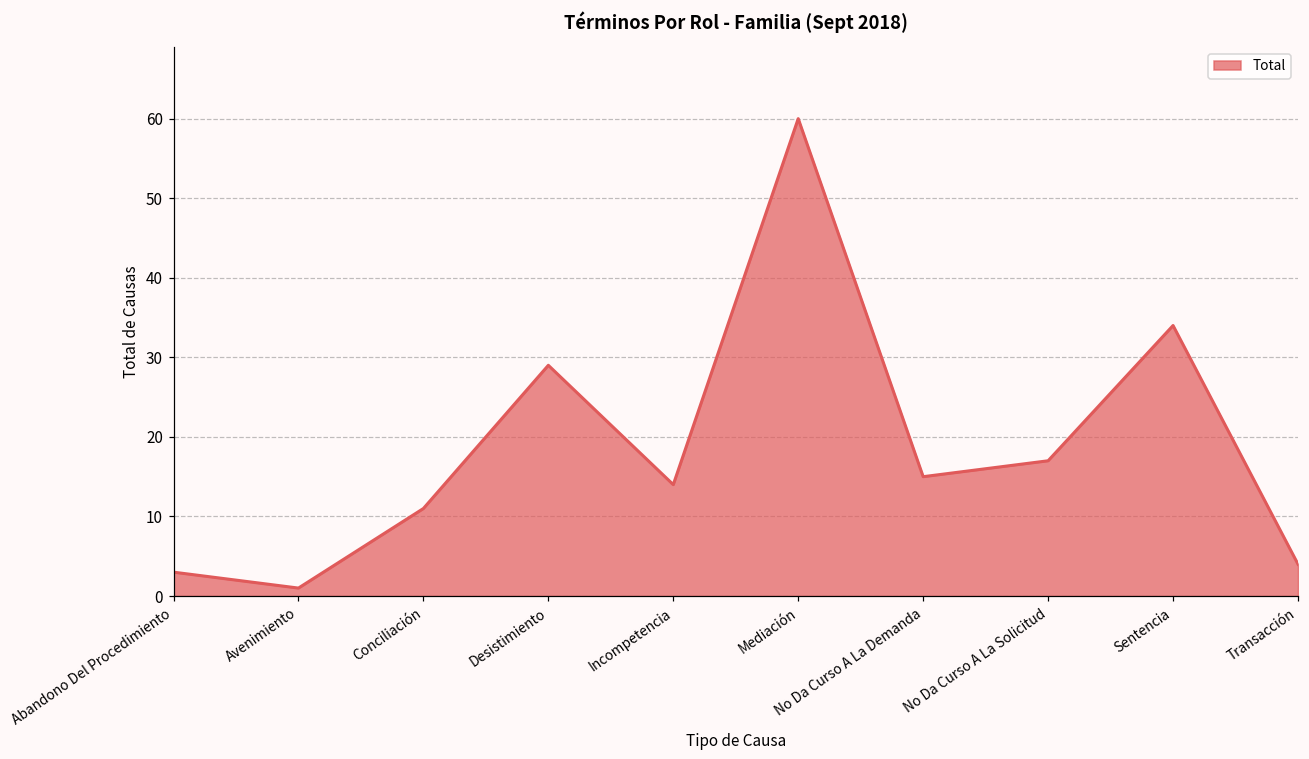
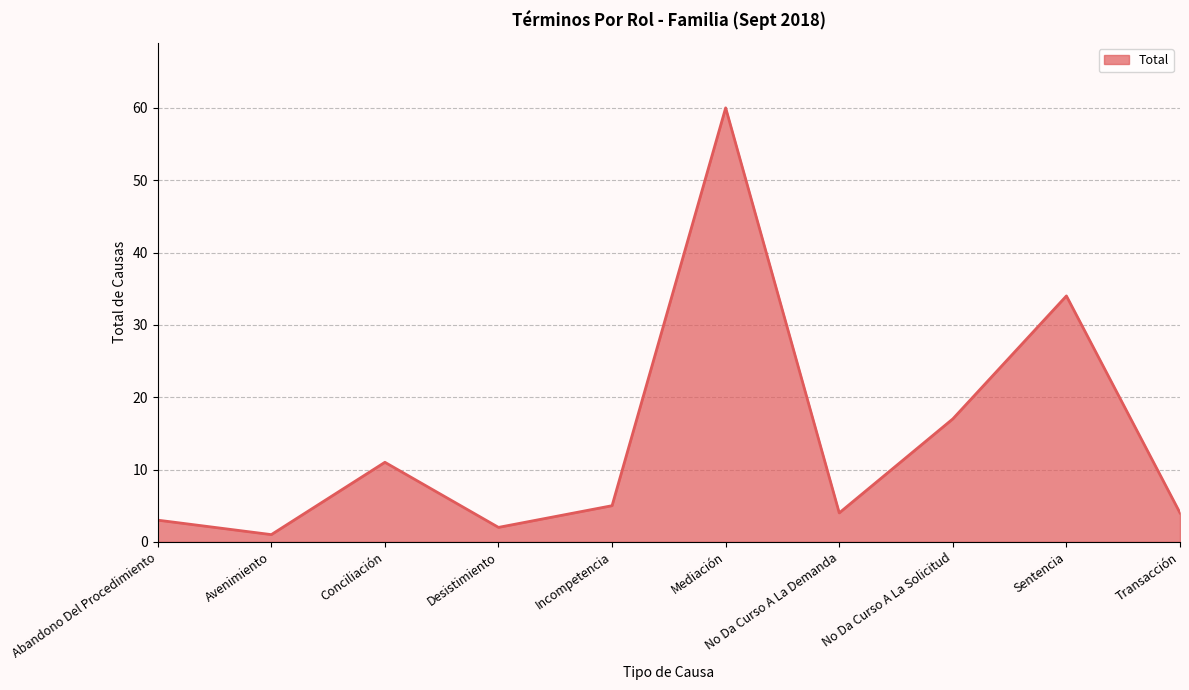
Desistimiento: 29 -> 2
Incompetencia: 14 -> 5
No Da Curso A La Demanda: 15 -> 4
